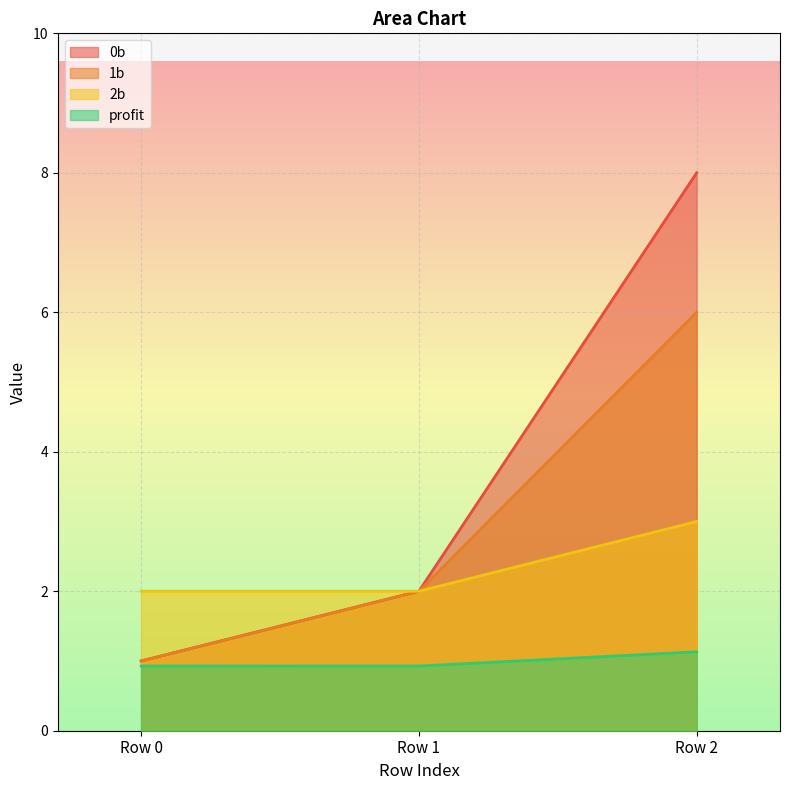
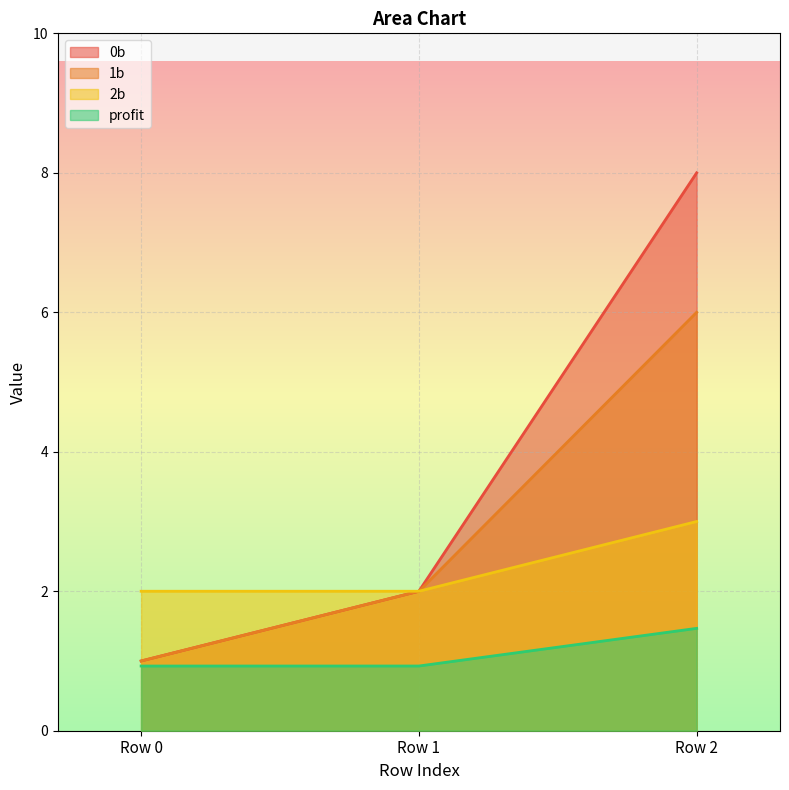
profit, Row 2: 1.1 -> 1.5
